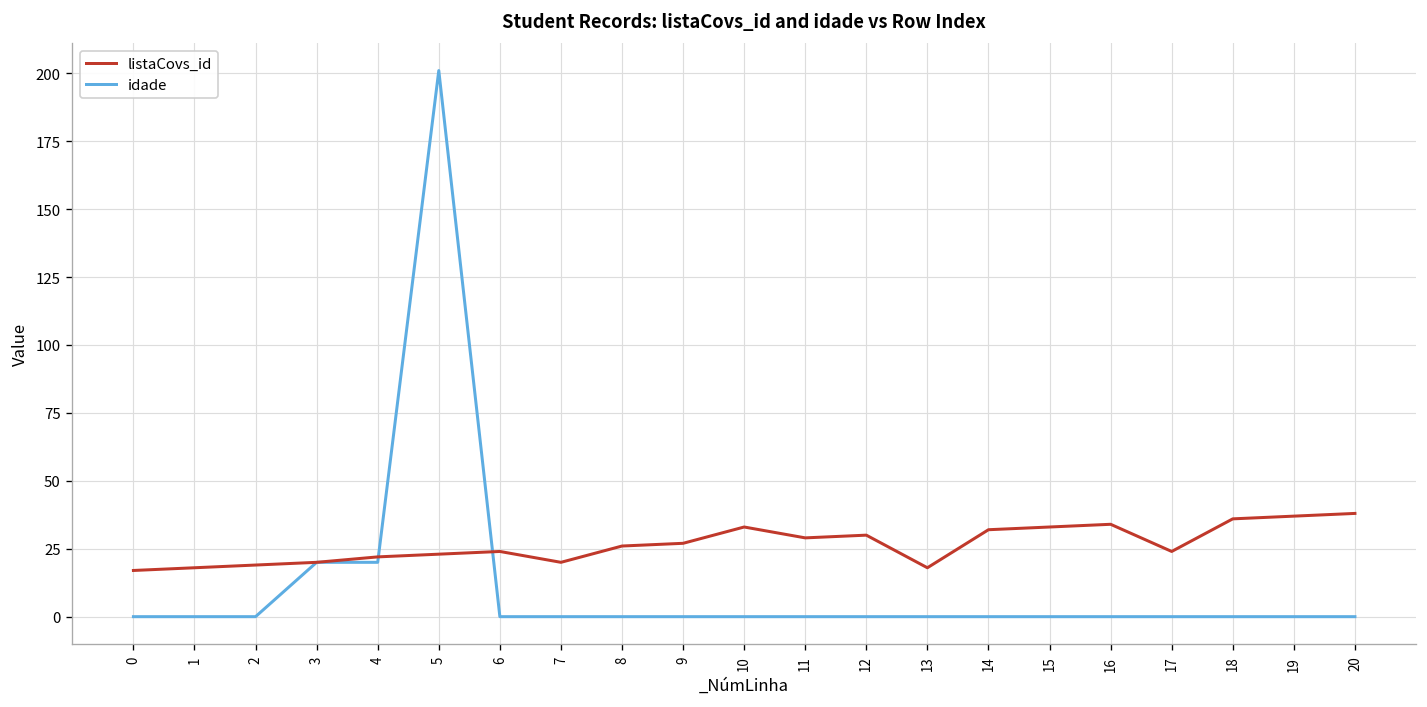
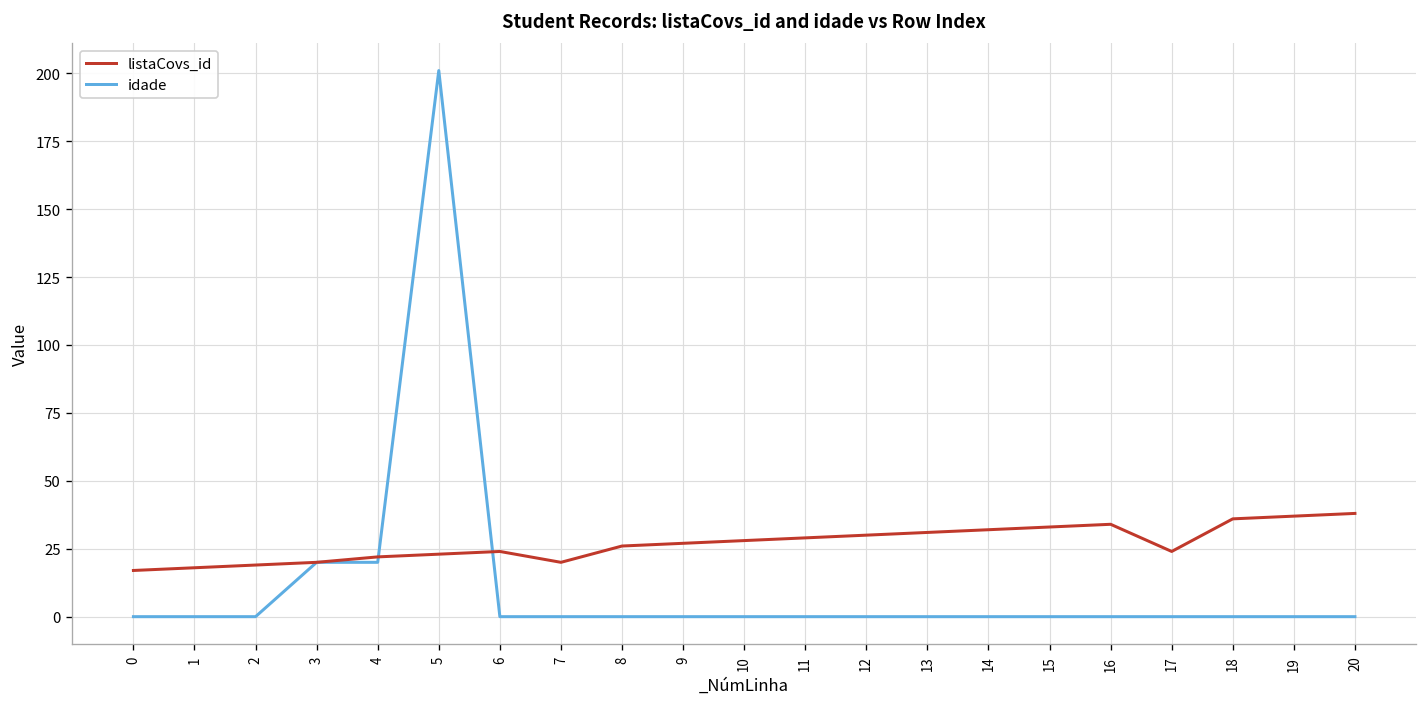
listaCovs_id, 10: 33 -> 28
listaCovs_id, 13: 18 -> 31
